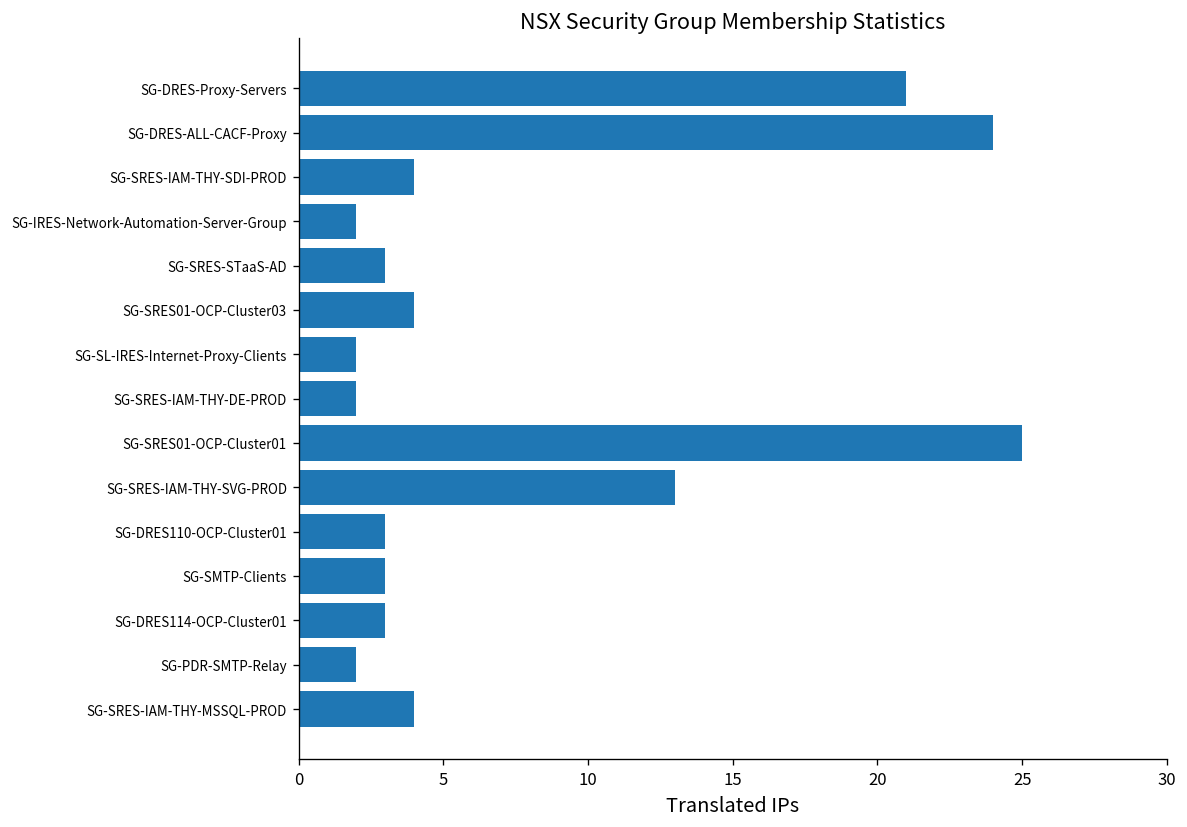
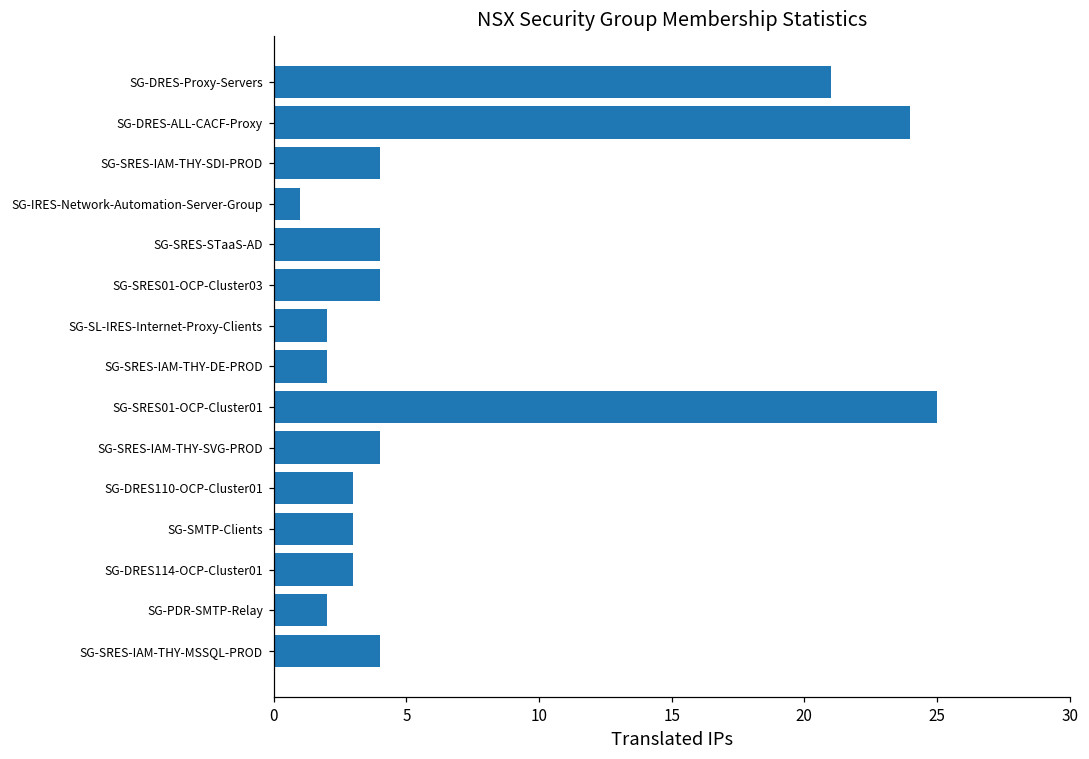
SG-IRES-Network-Automation-Server-Group: 2 -> 1
SG-SRES-STaaS-AD: 3 -> 4
SG-SRES-IAM-THY-SVG-PROD: 13 -> 4
